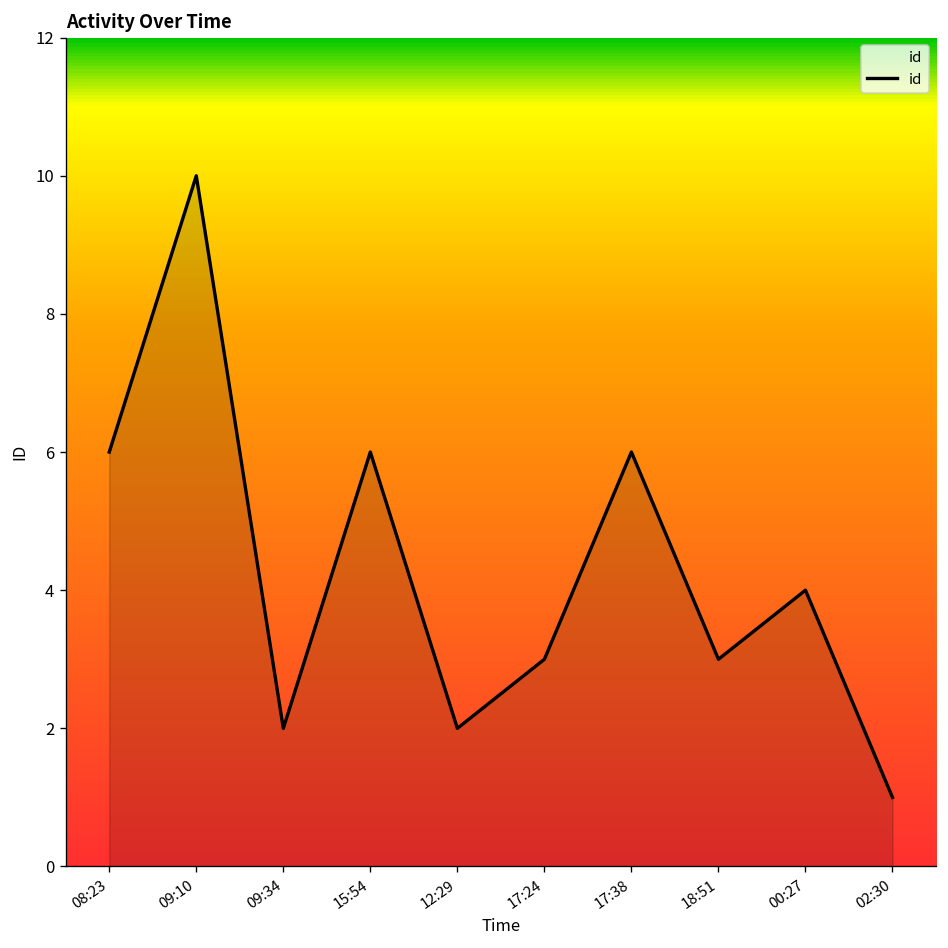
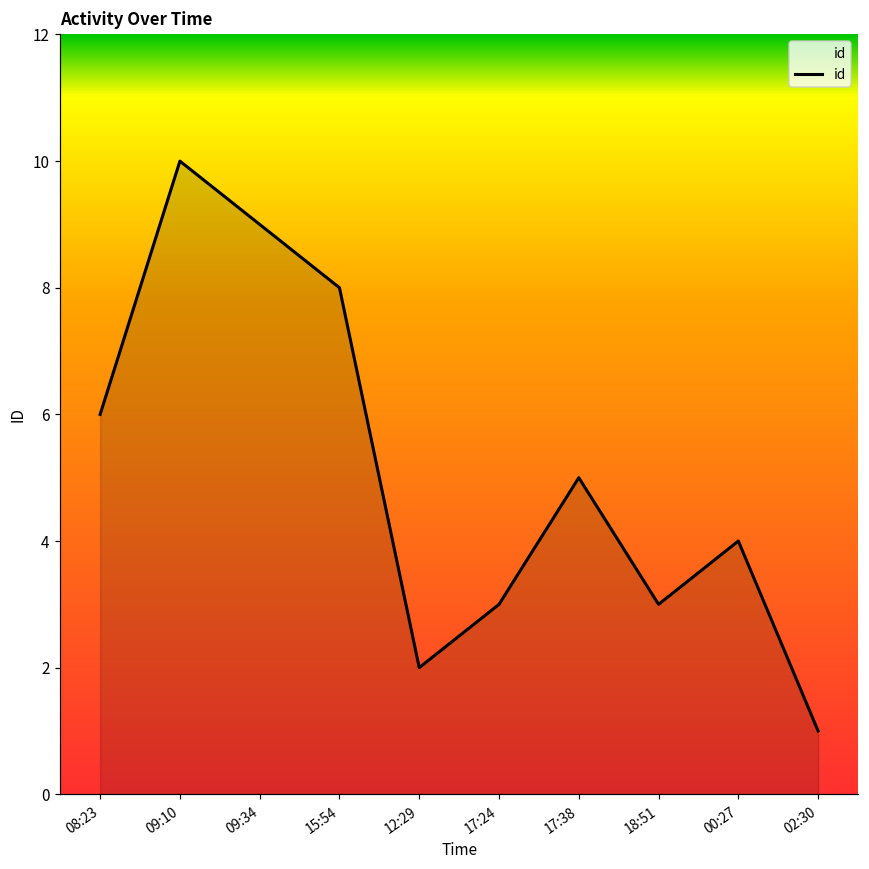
09:34: 2 -> 9
15:54: 6 -> 8
17:38: 6 -> 5
